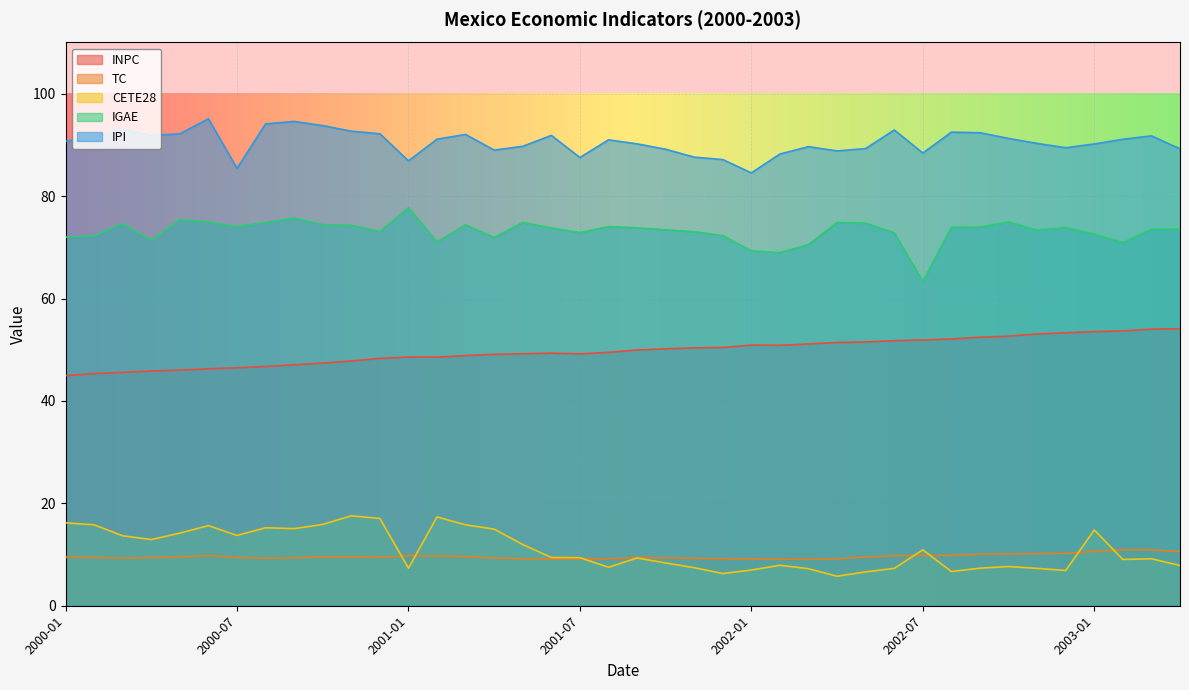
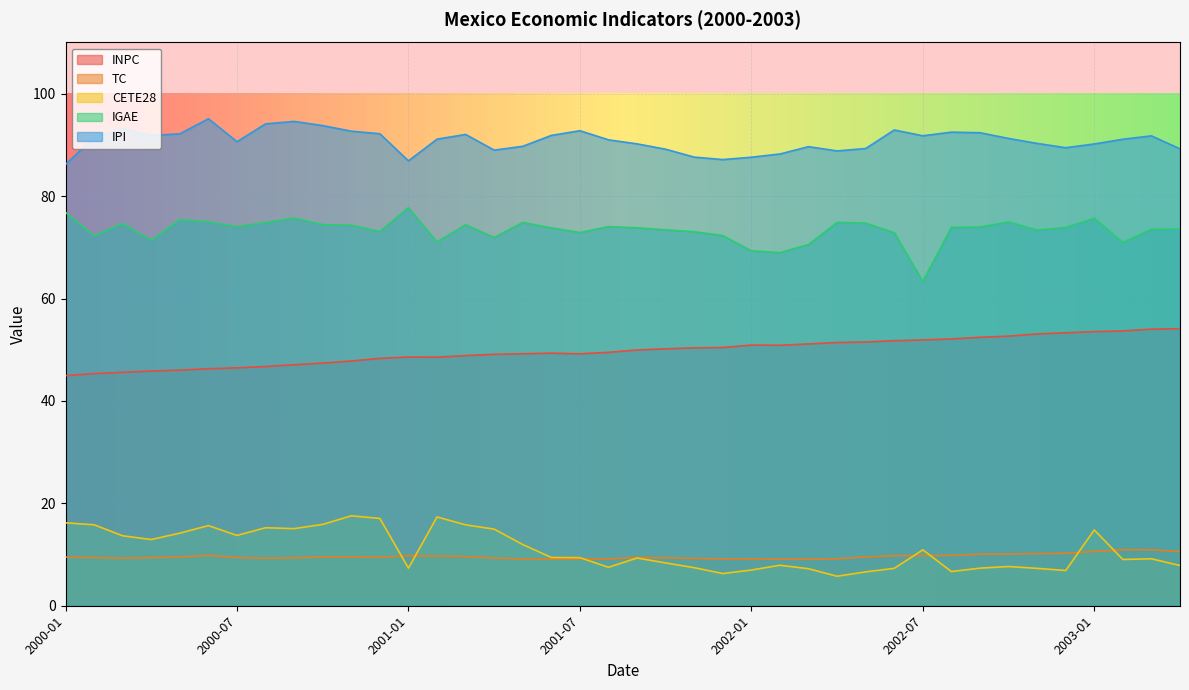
IGAE, 2000-01: 72 -> 77
IPI, 2000-01: 91 -> 86
IPI, 2000-07: 85 -> 91
IPI, 2001-07: 88 -> 93
IPI, 2002-01: 85 -> 88
IPI, 2002-07: 88 -> 92
IGAE, 2003-01: 73 -> 76
